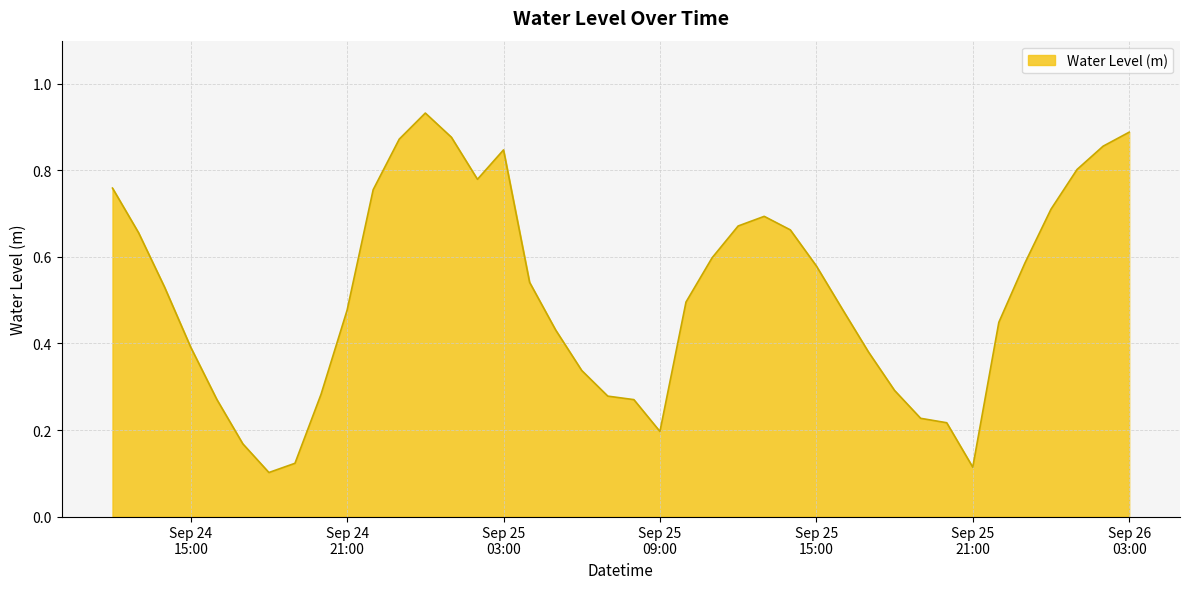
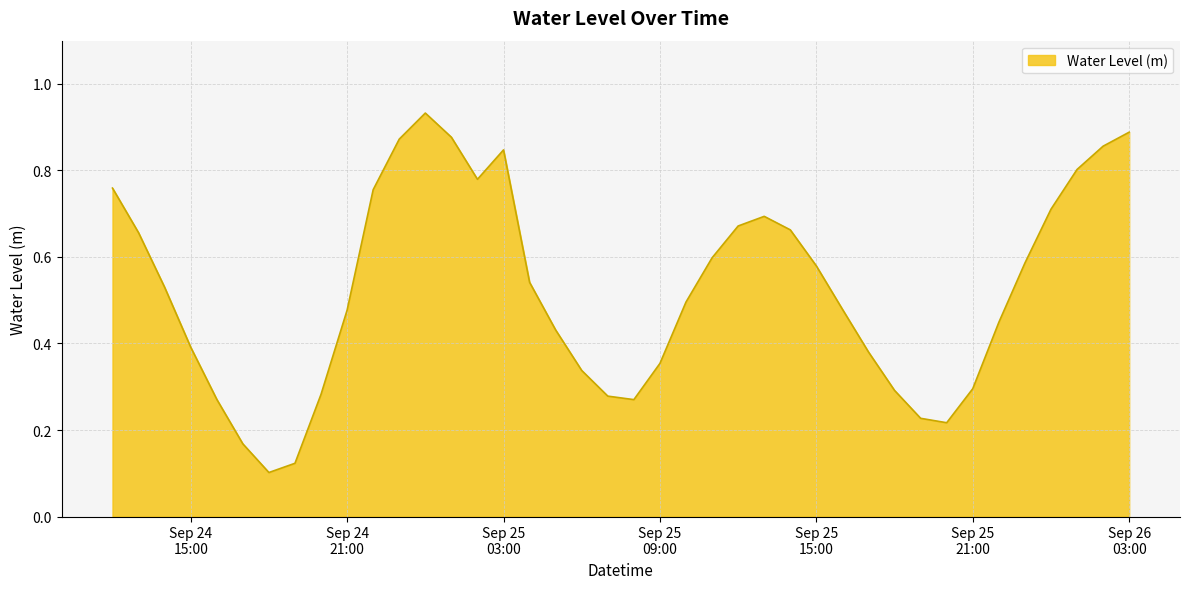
Sep 25 09:00: 0.20 -> 0.35
Sep 25 21:00: 0.11 -> 0.30
